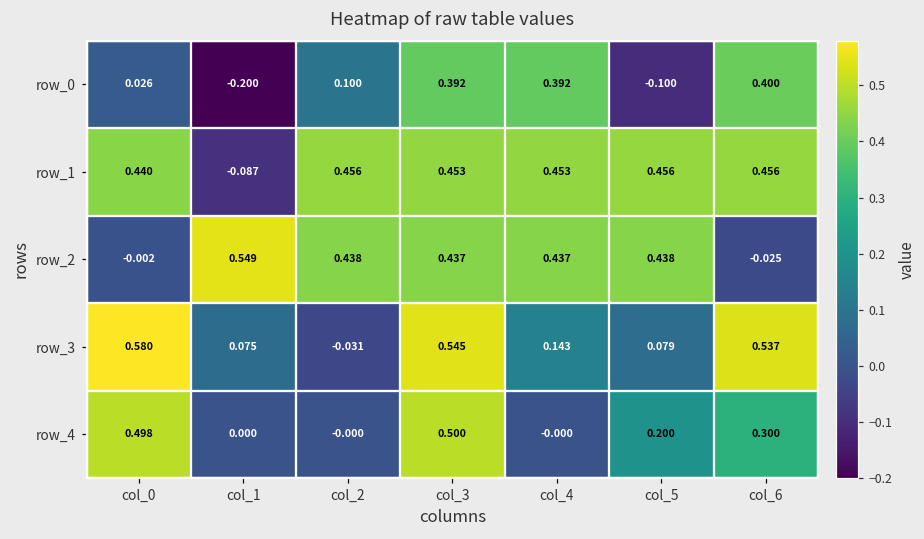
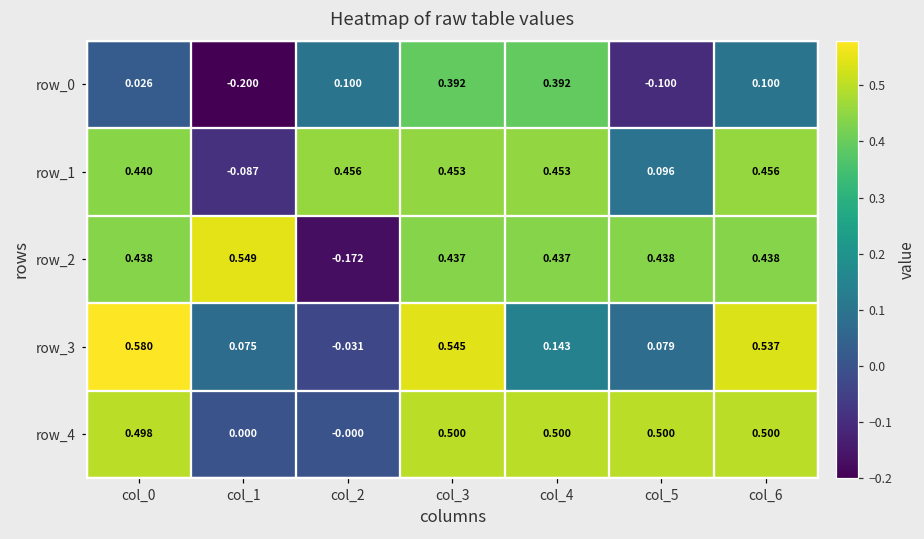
row_0, col_6: 0.400 -> 0.100
row_1, col_5: 0.456 -> 0.096
row_2, col_0: -0.002 -> 0.438
row_2, col_2: 0.438 -> -0.172
row_2, col_6: -0.025 -> 0.438
row_4, col_4: -0.000 -> 0.500
row_4, col_5: 0.200 -> 0.500
row_4, col_6: 0.300 -> 0.500
